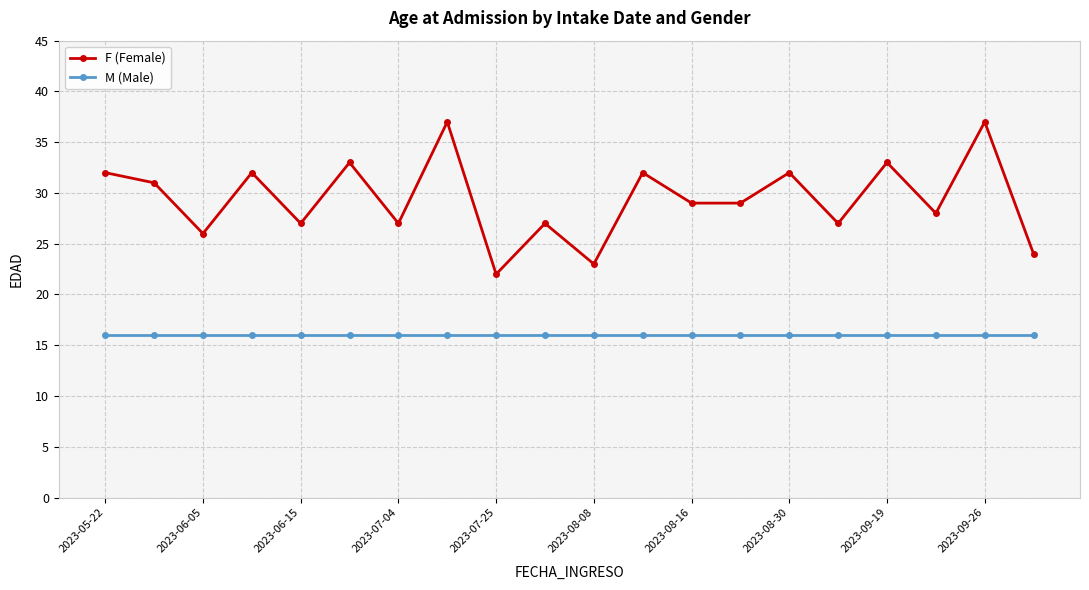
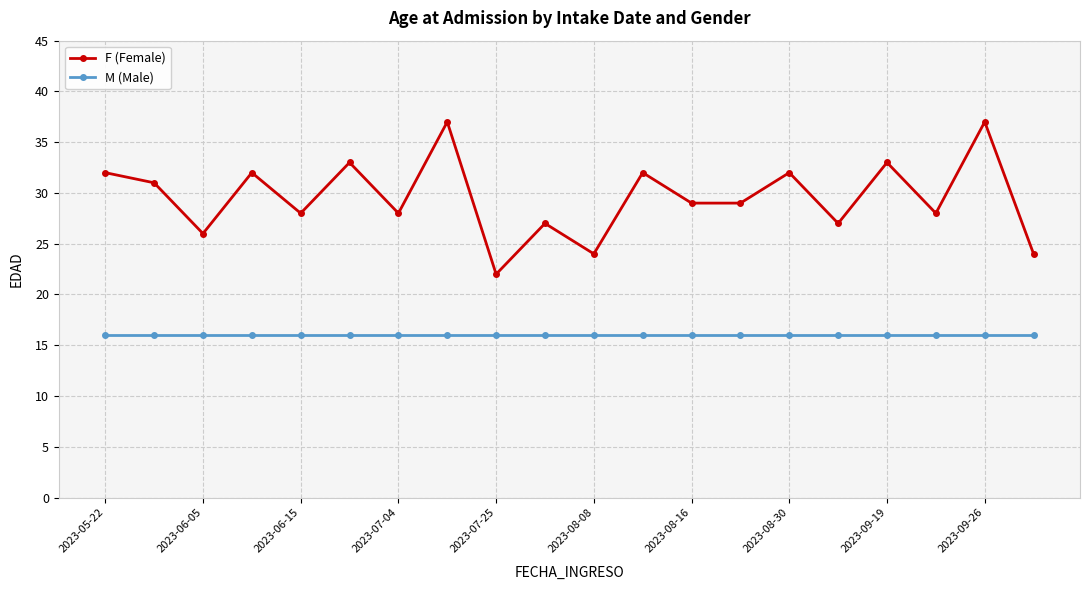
F (Female), 2023-06-15: 27 -> 28
F (Female), 2023-07-04: 27 -> 28
F (Female), 2023-08-08: 23 -> 24
